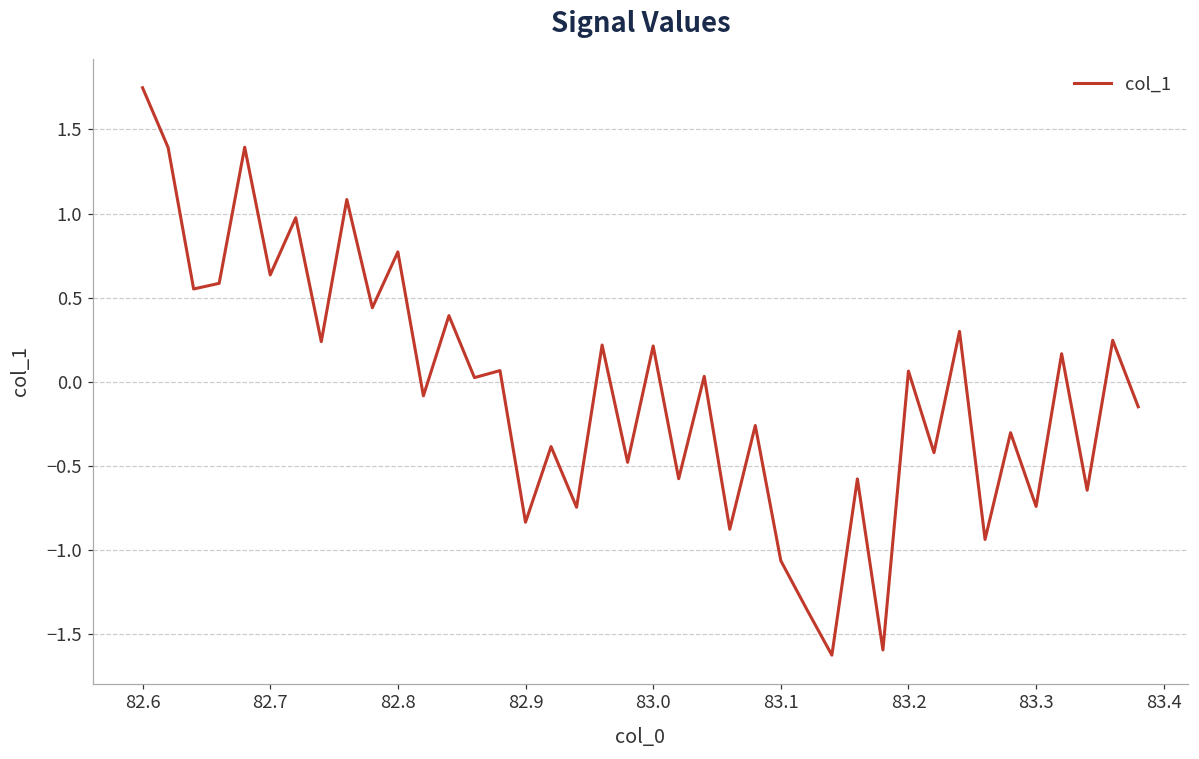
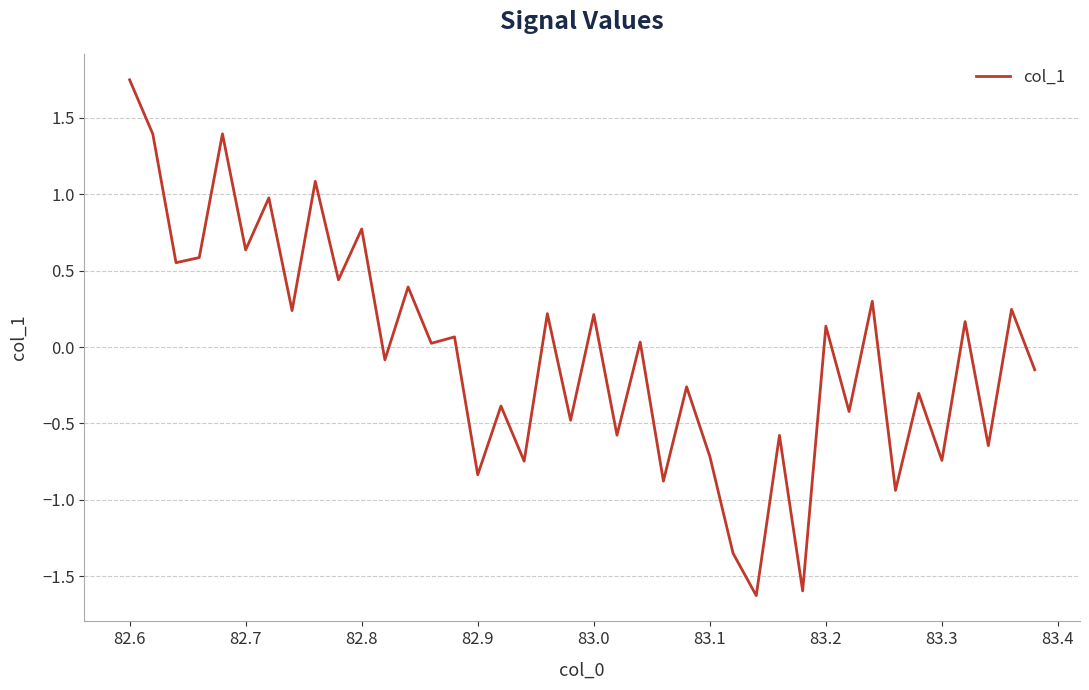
83.1: -1.06 -> -0.72
83.2: 0.06 -> 0.14
